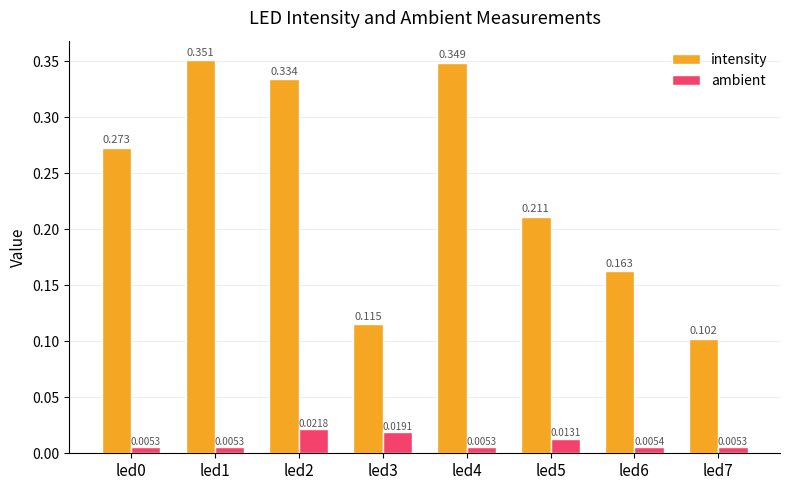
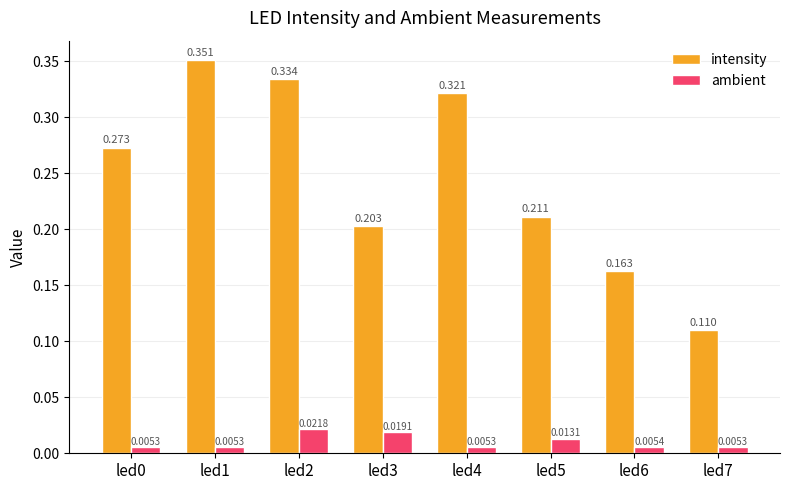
intensity, led3: 0.115 -> 0.203
intensity, led4: 0.349 -> 0.321
intensity, led7: 0.102 -> 0.110
